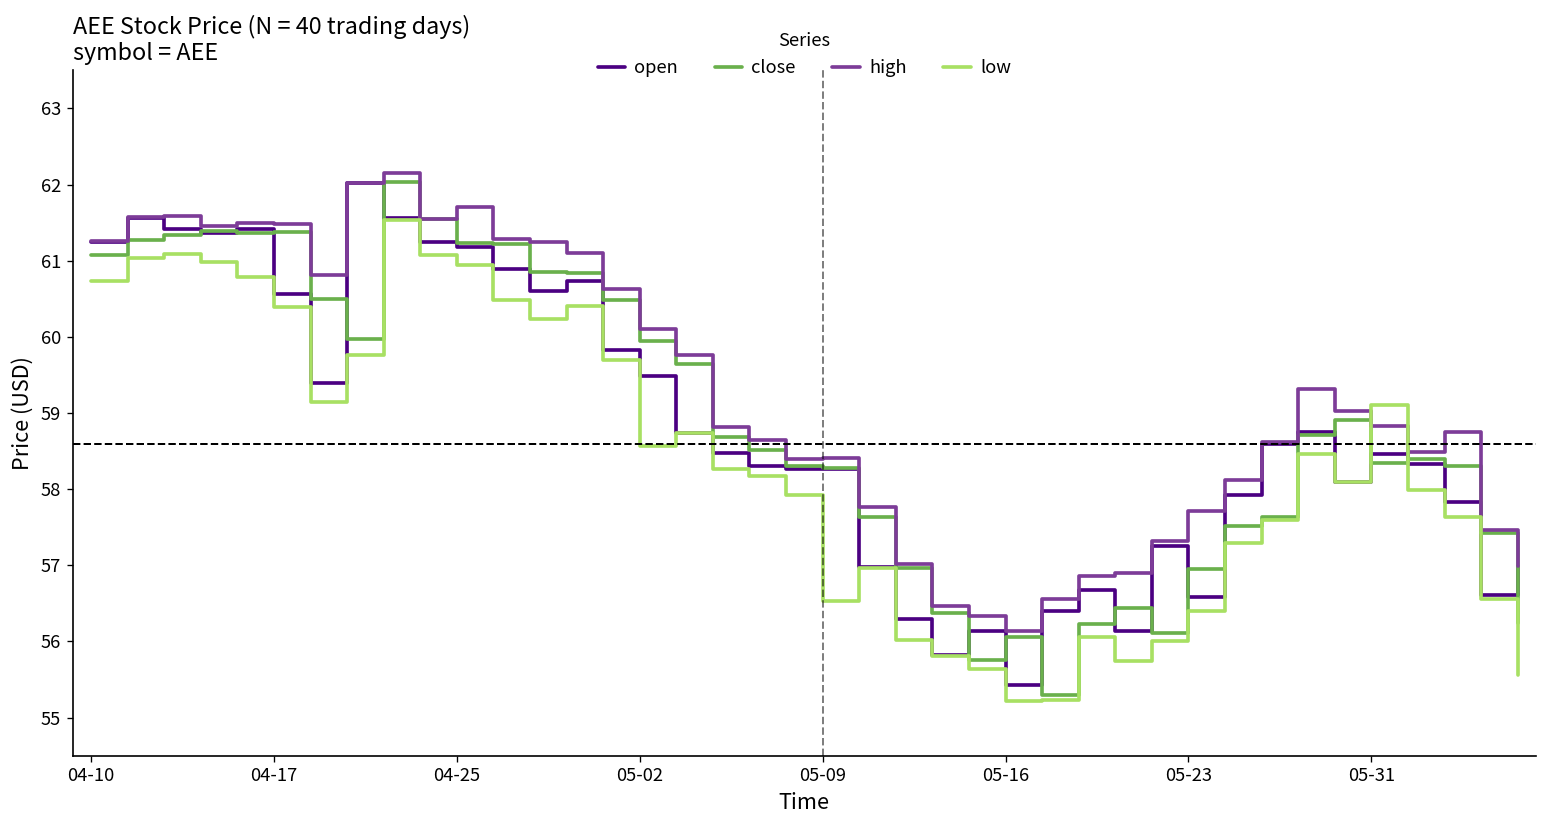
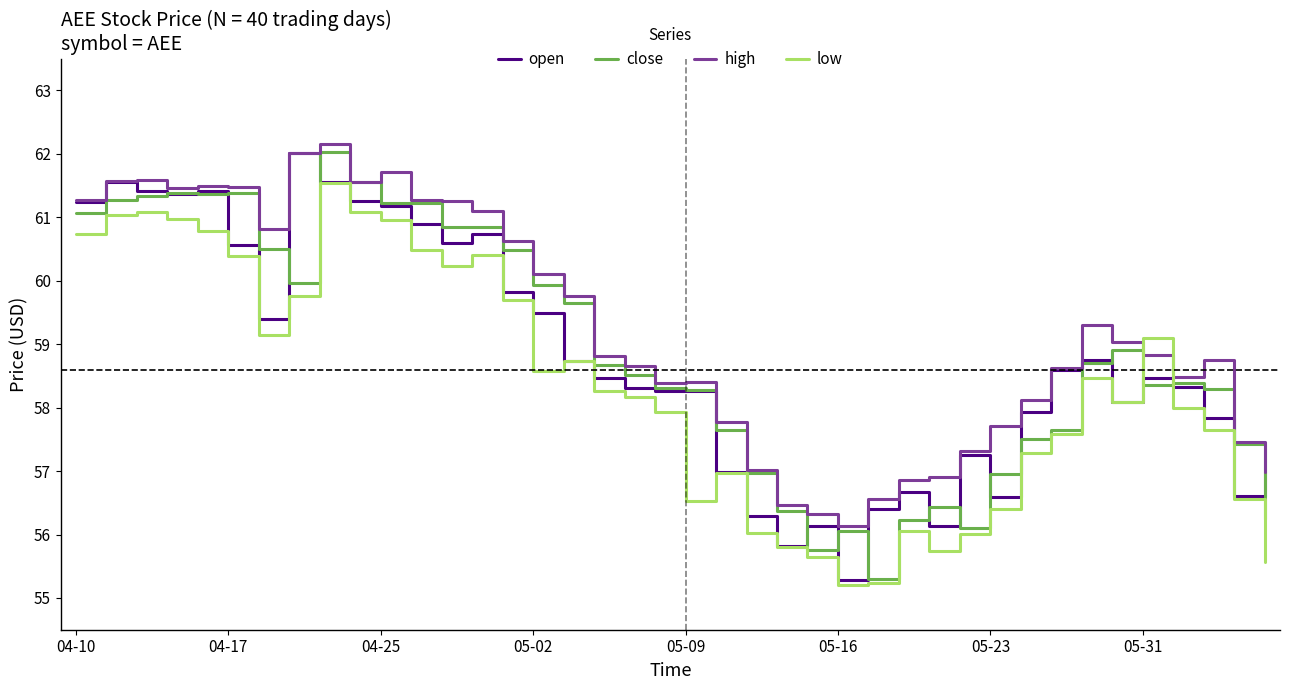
open, 05-16: 55.4 -> 55.3
